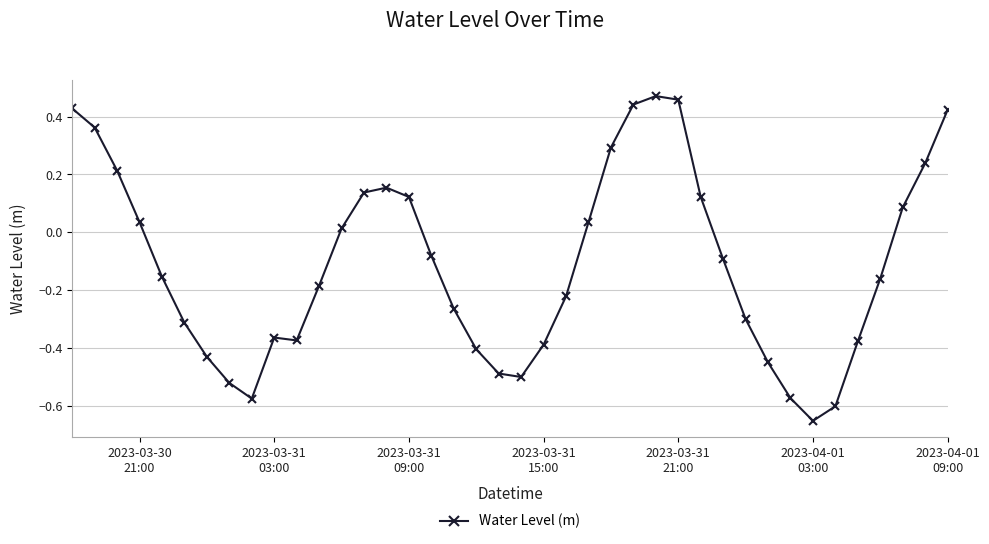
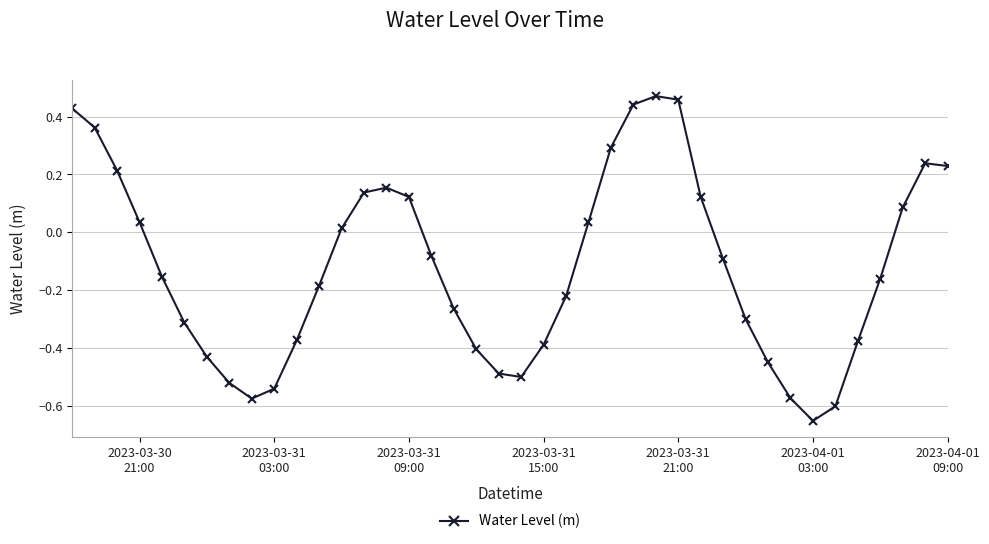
2023-03-31 03:00: -0.36 -> -0.54
2023-04-01 09:00: 0.42 -> 0.23
